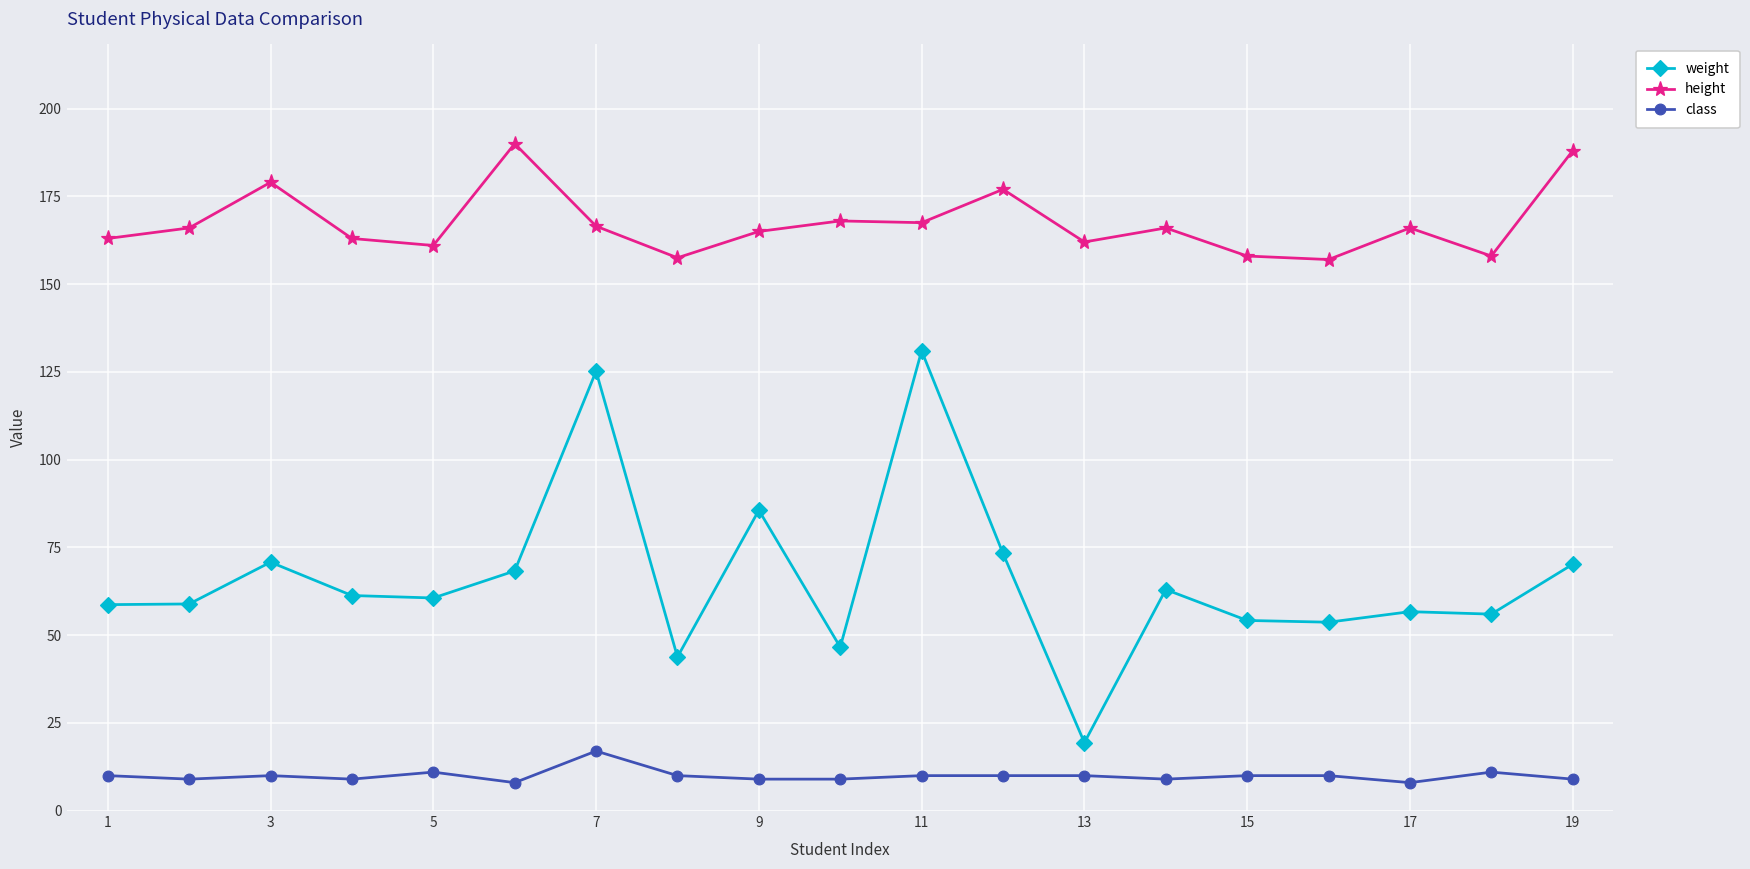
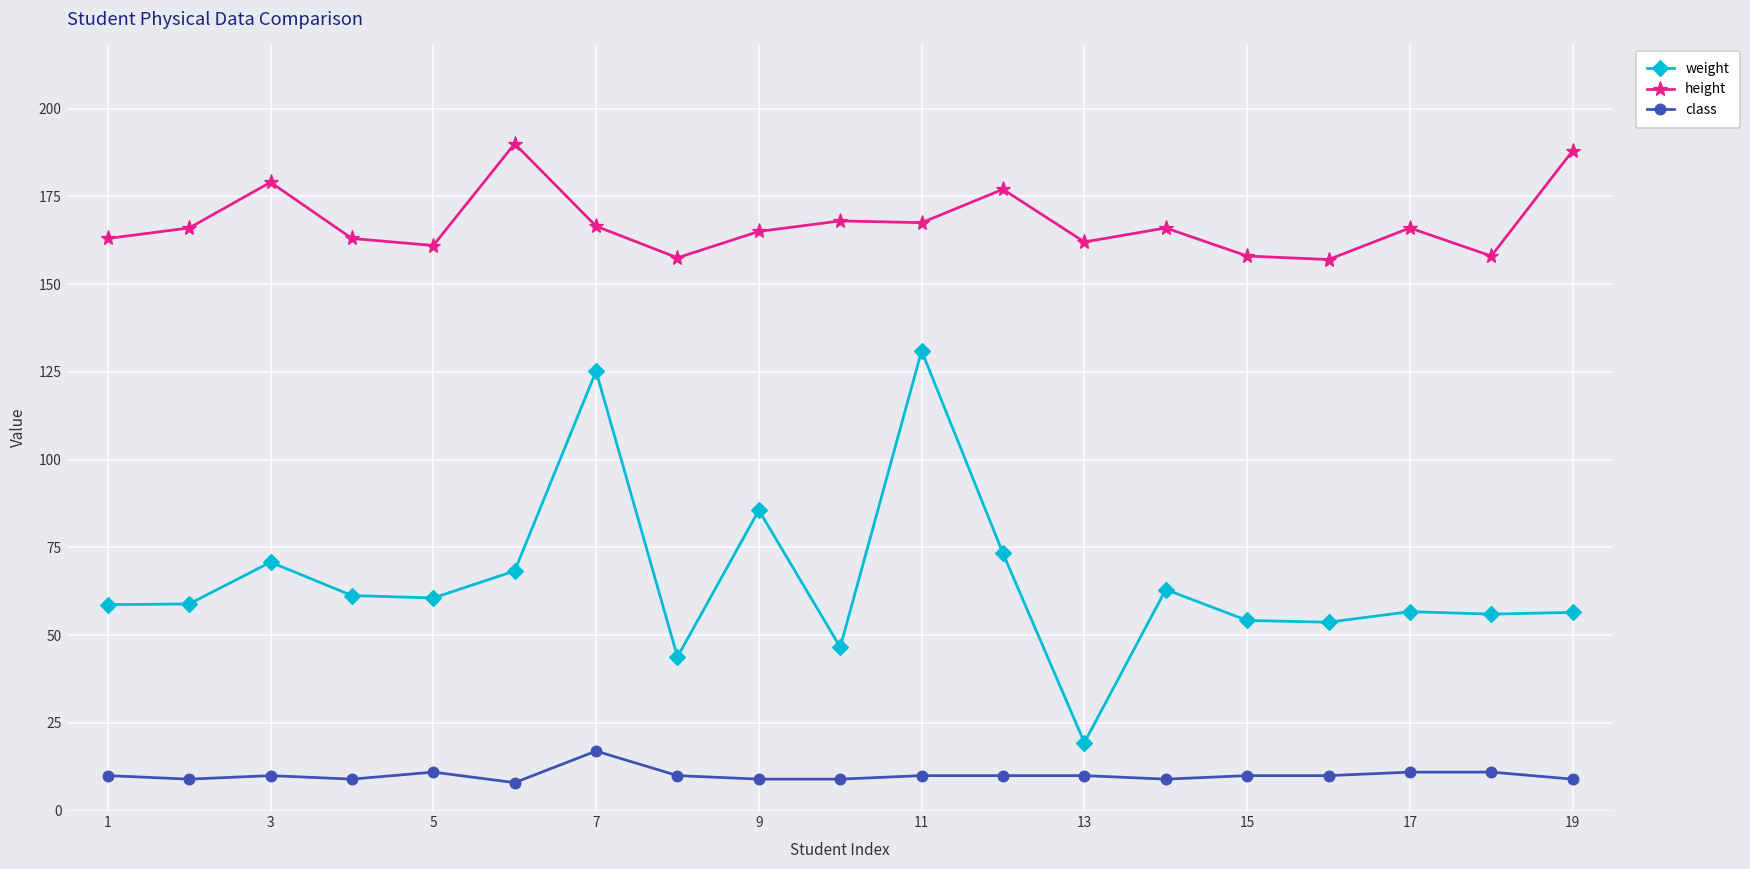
class, 17: 8 -> 11
weight, 19: 70 -> 57
